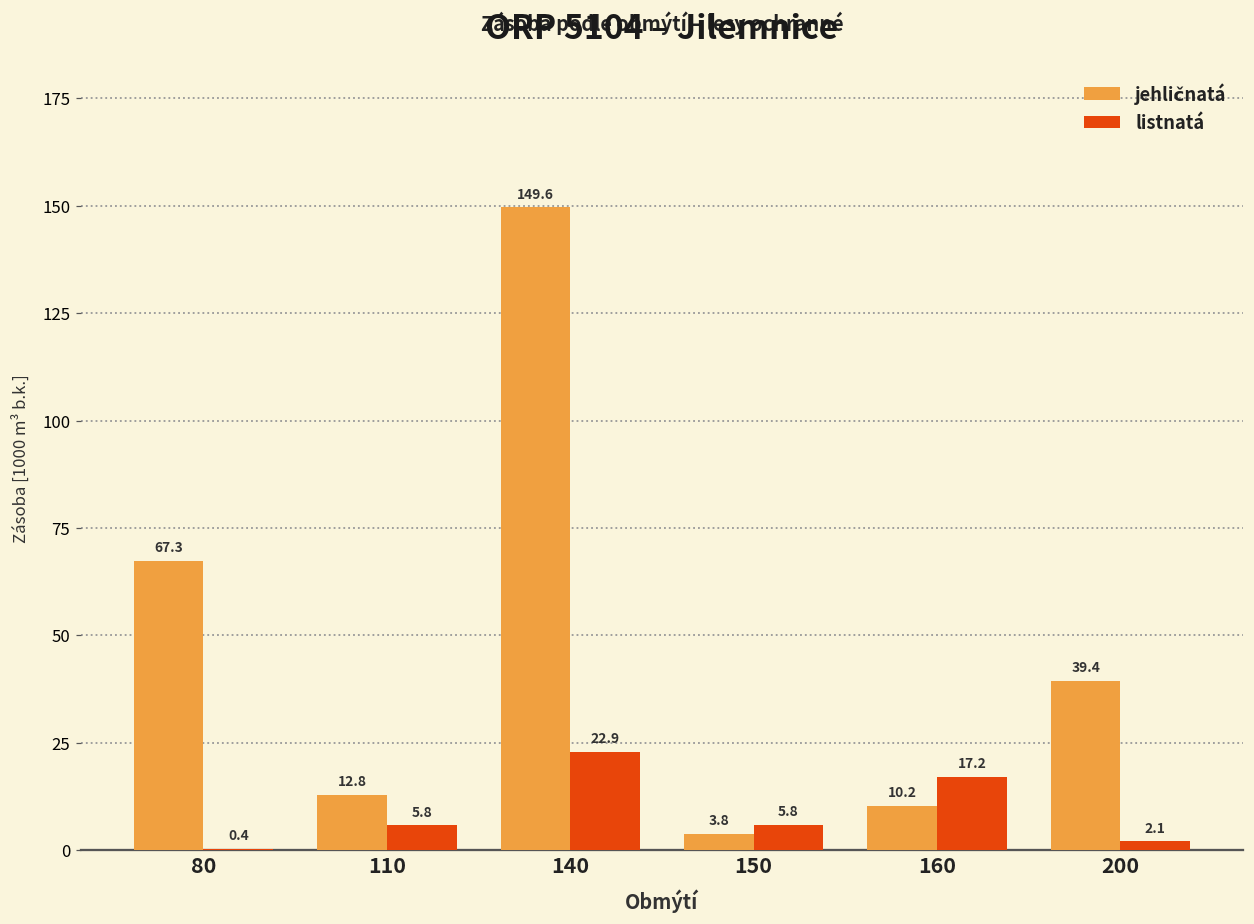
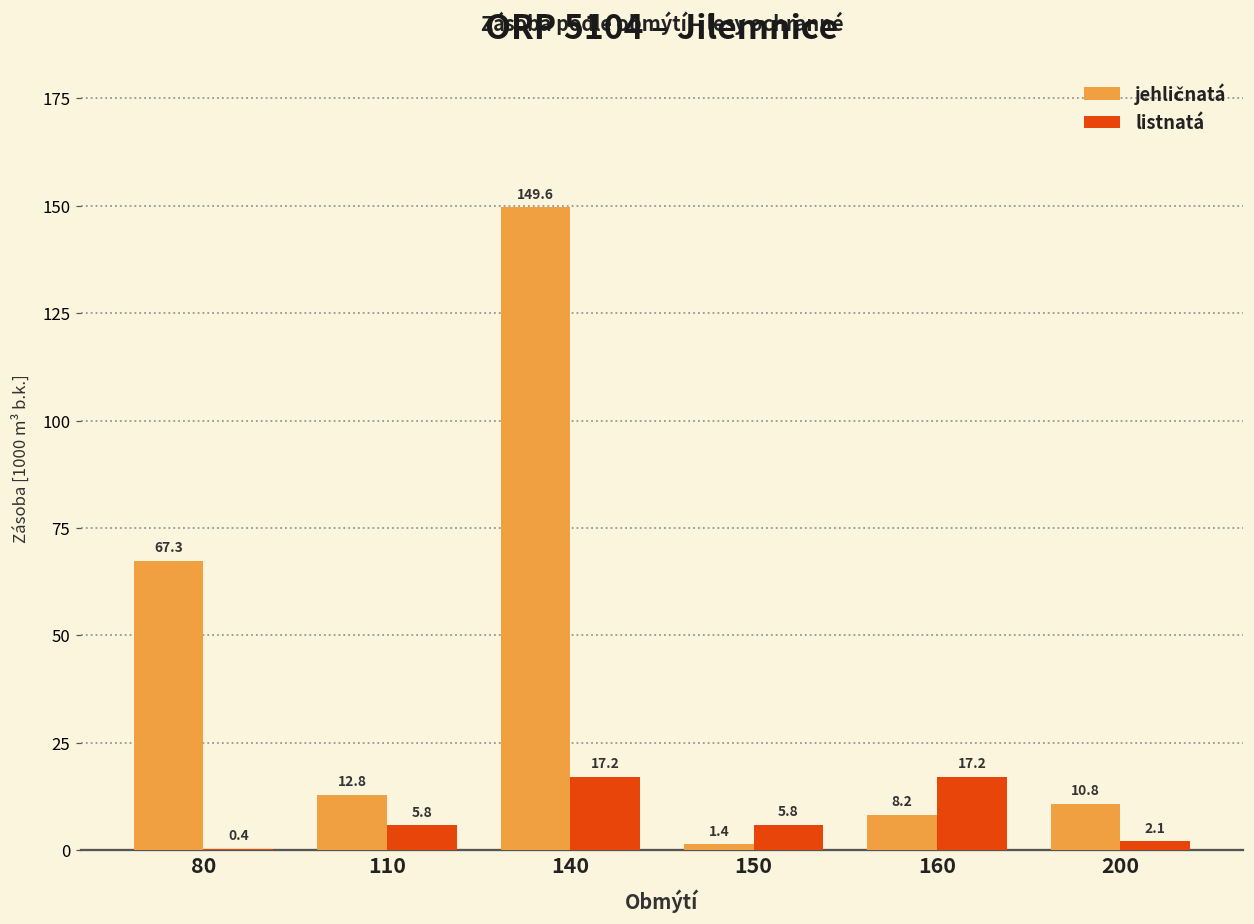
listnatá, 140: 22.9 -> 17.2
jehličnatá, 150: 3.8 -> 1.4
jehličnatá, 160: 10.2 -> 8.2
jehličnatá, 200: 39.4 -> 10.8
